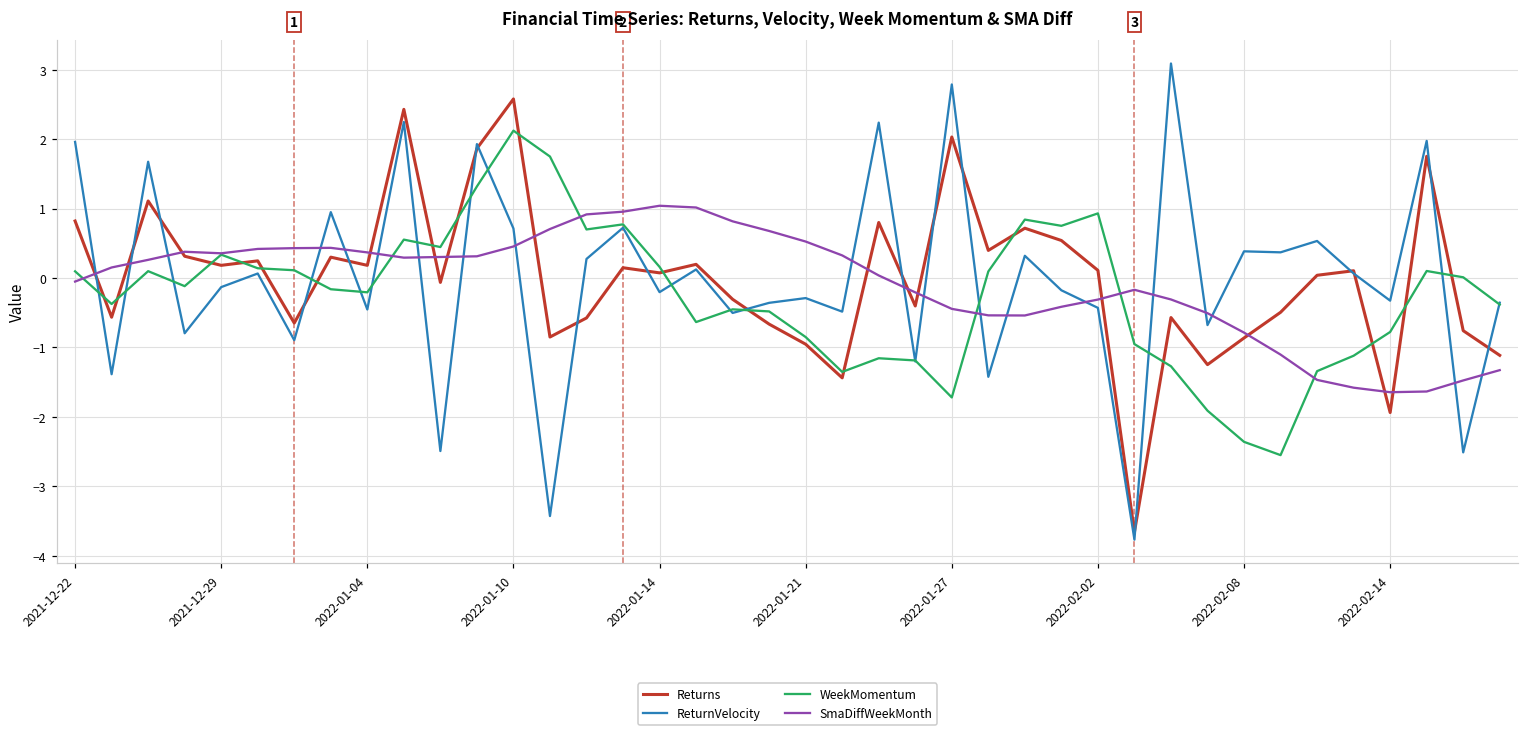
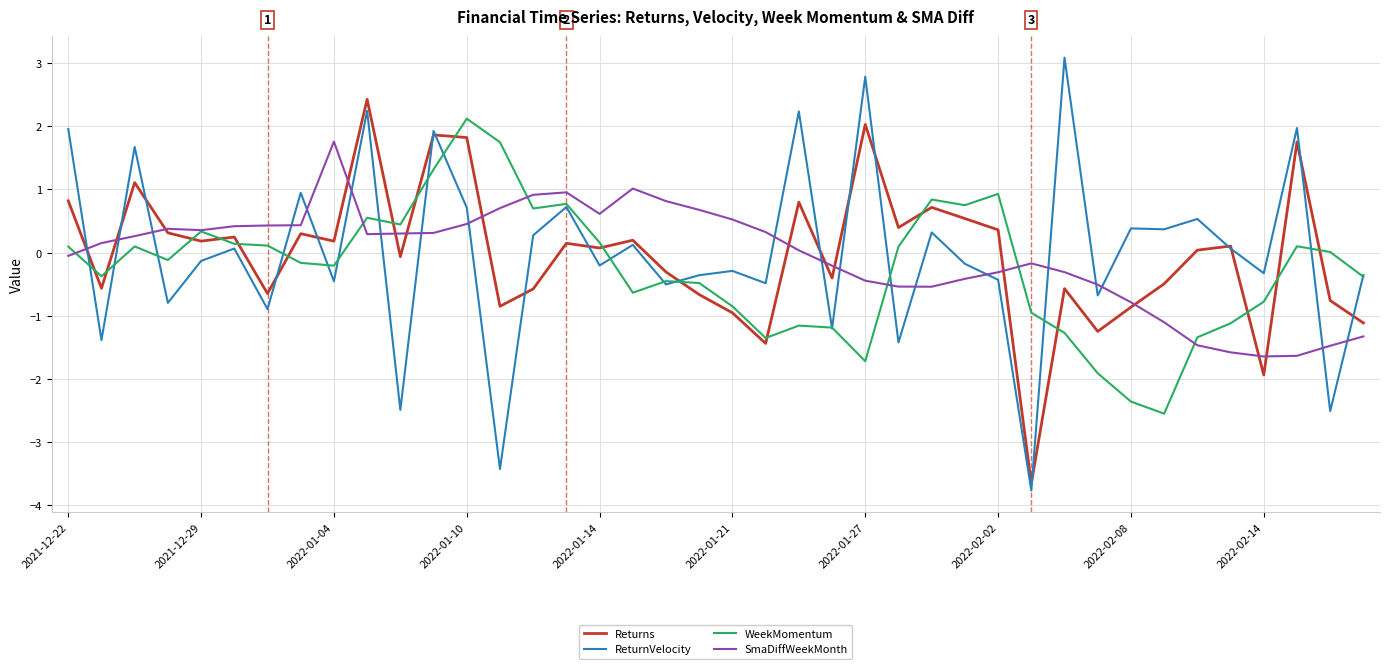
SmaDiffWeekMonth, 2022-01-04: 0.4 -> 1.8
Returns, 2022-01-10: 2.6 -> 1.8
SmaDiffWeekMonth, 2022-01-14: 1.0 -> 0.6
Returns, 2022-02-02: 0.1 -> 0.4
